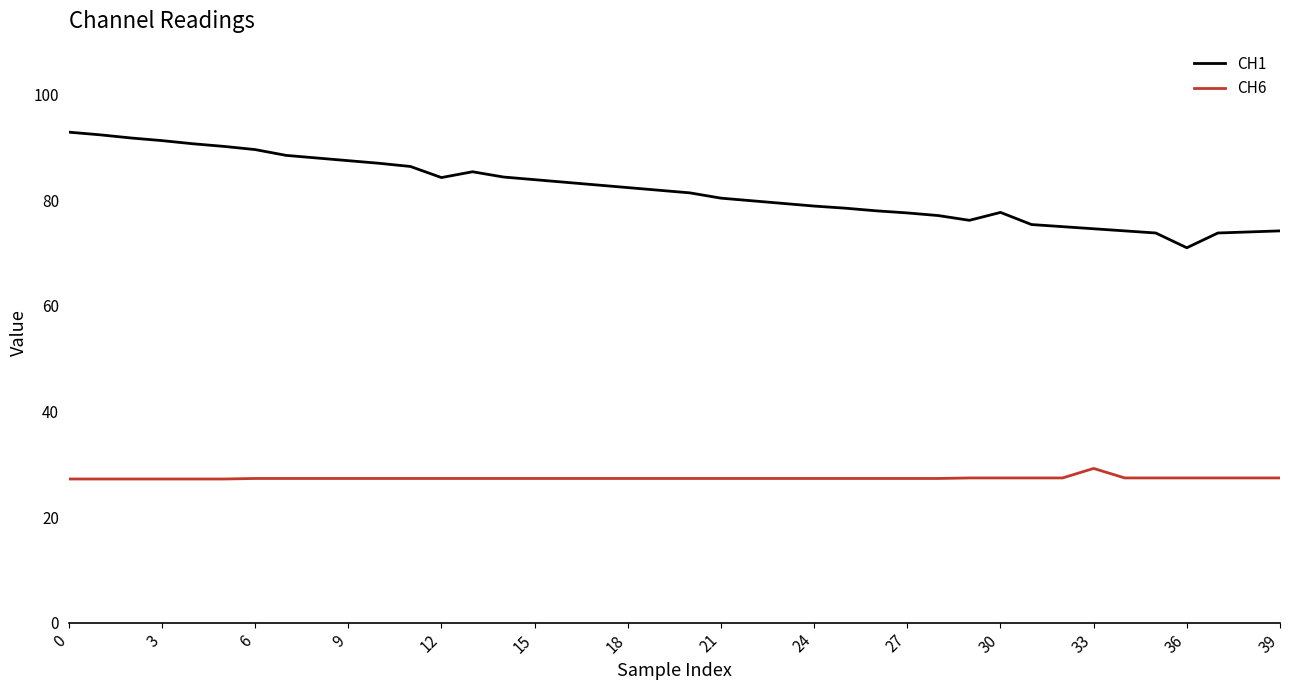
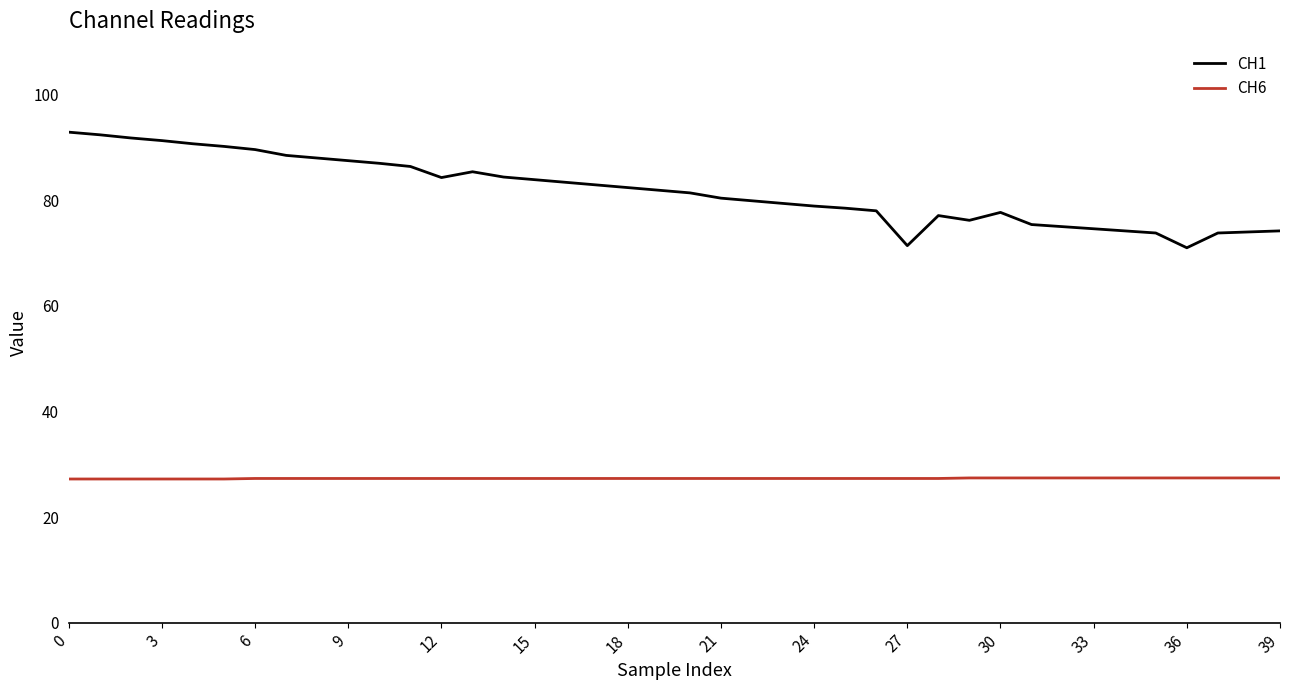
CH1, 27: 78 -> 71
CH6, 33: 29 -> 27
